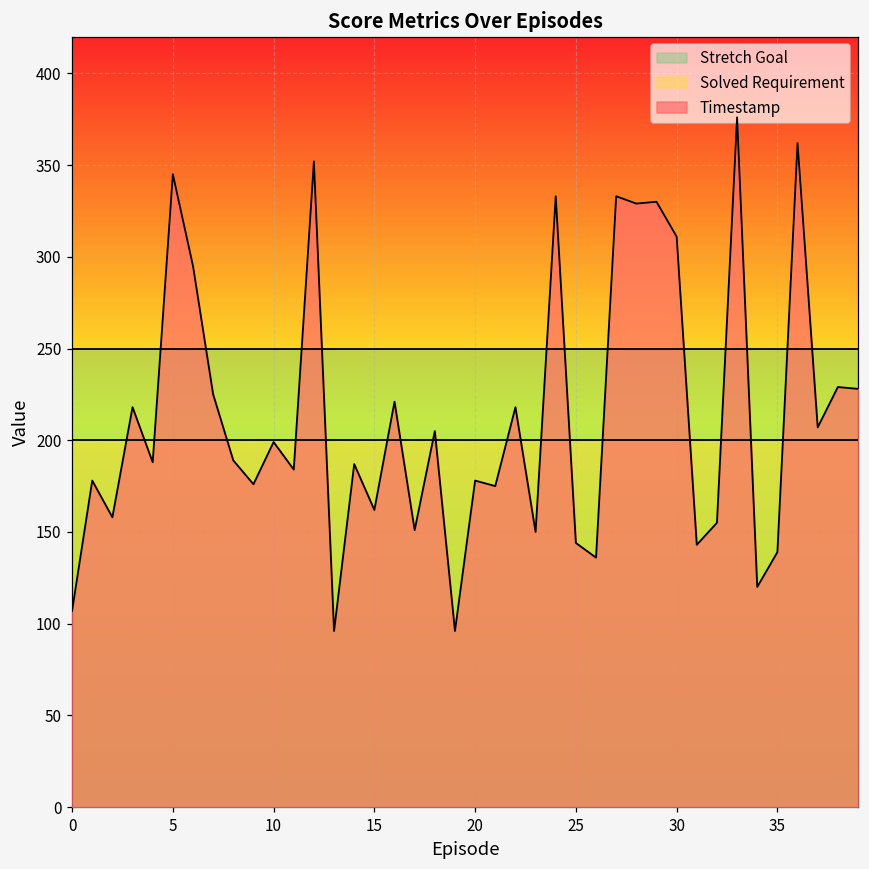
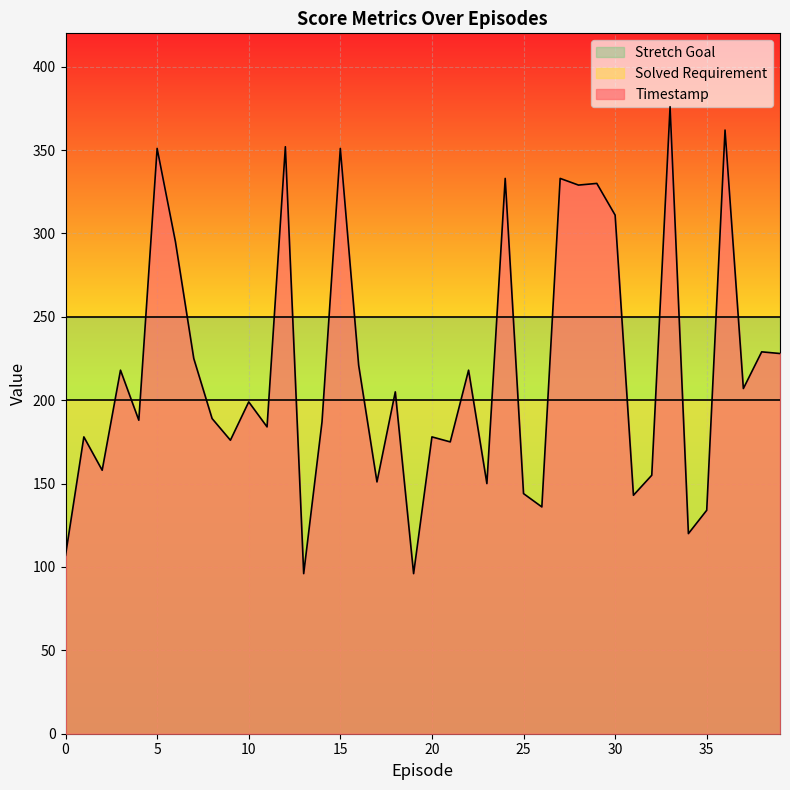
Timestamp, 5: 345 -> 351
Timestamp, 15: 162 -> 351
Timestamp, 35: 139 -> 134
